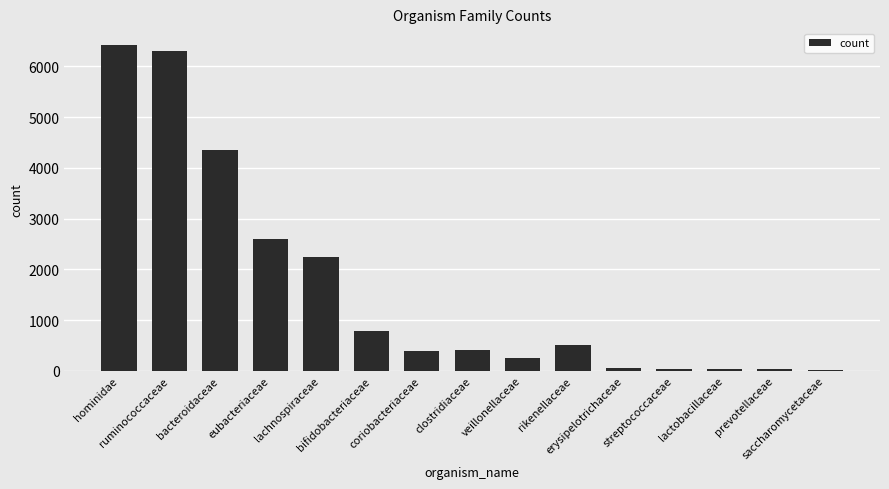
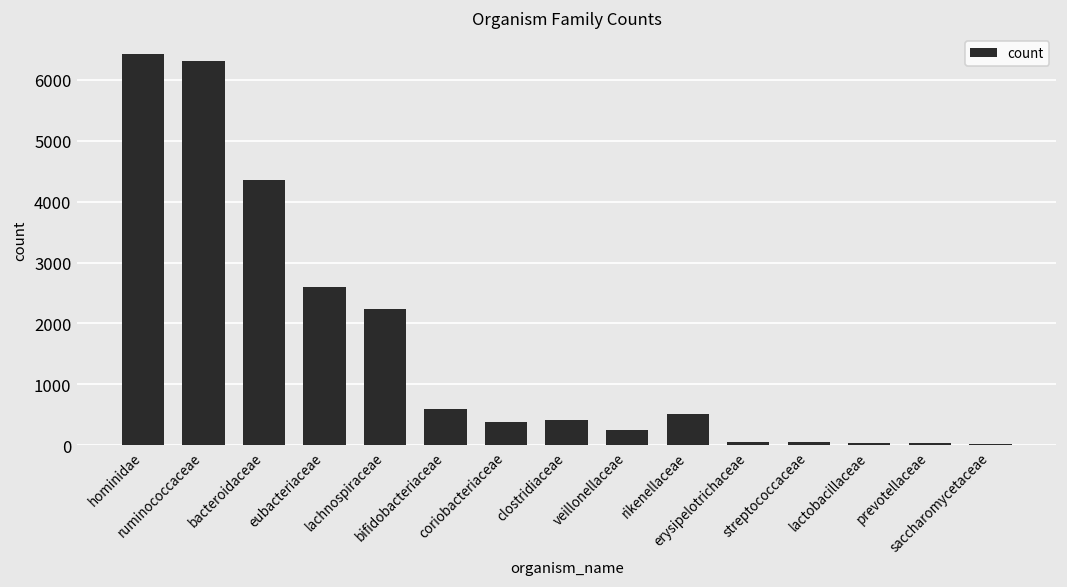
bifidobacteriaceae: 800 -> 600
